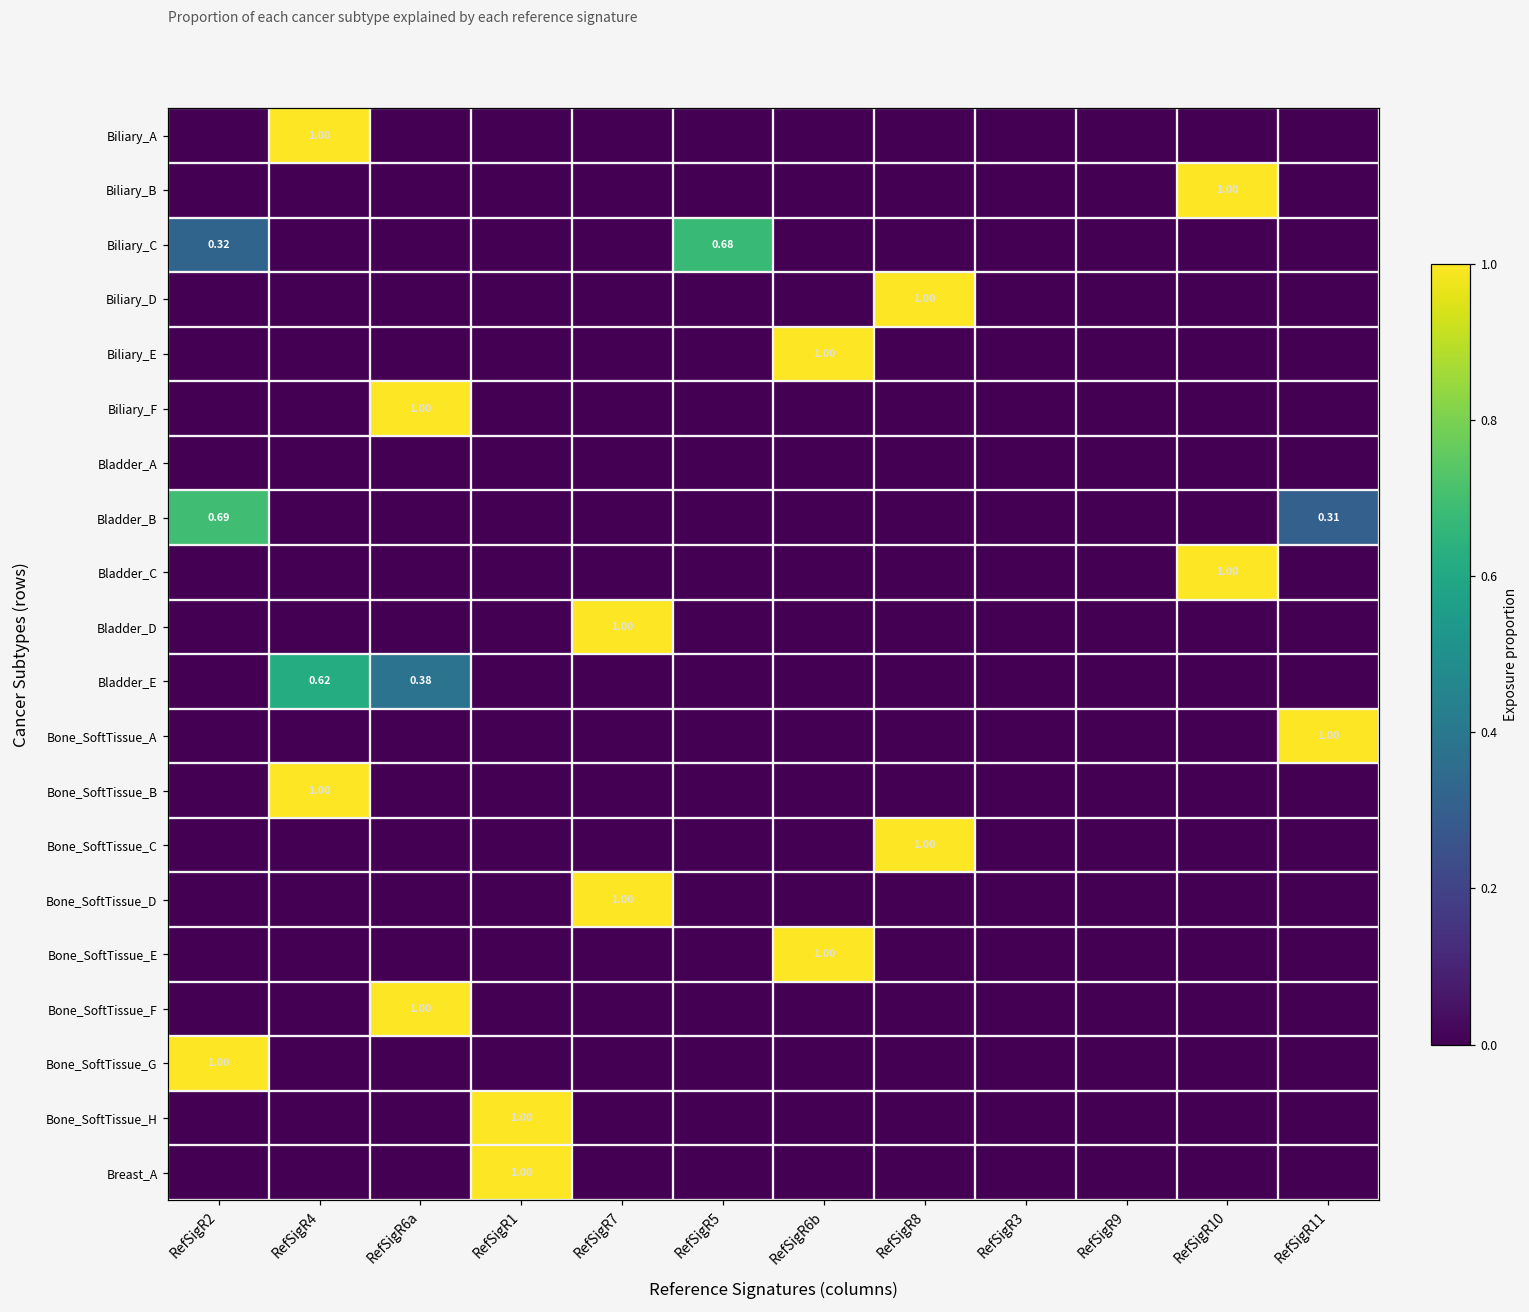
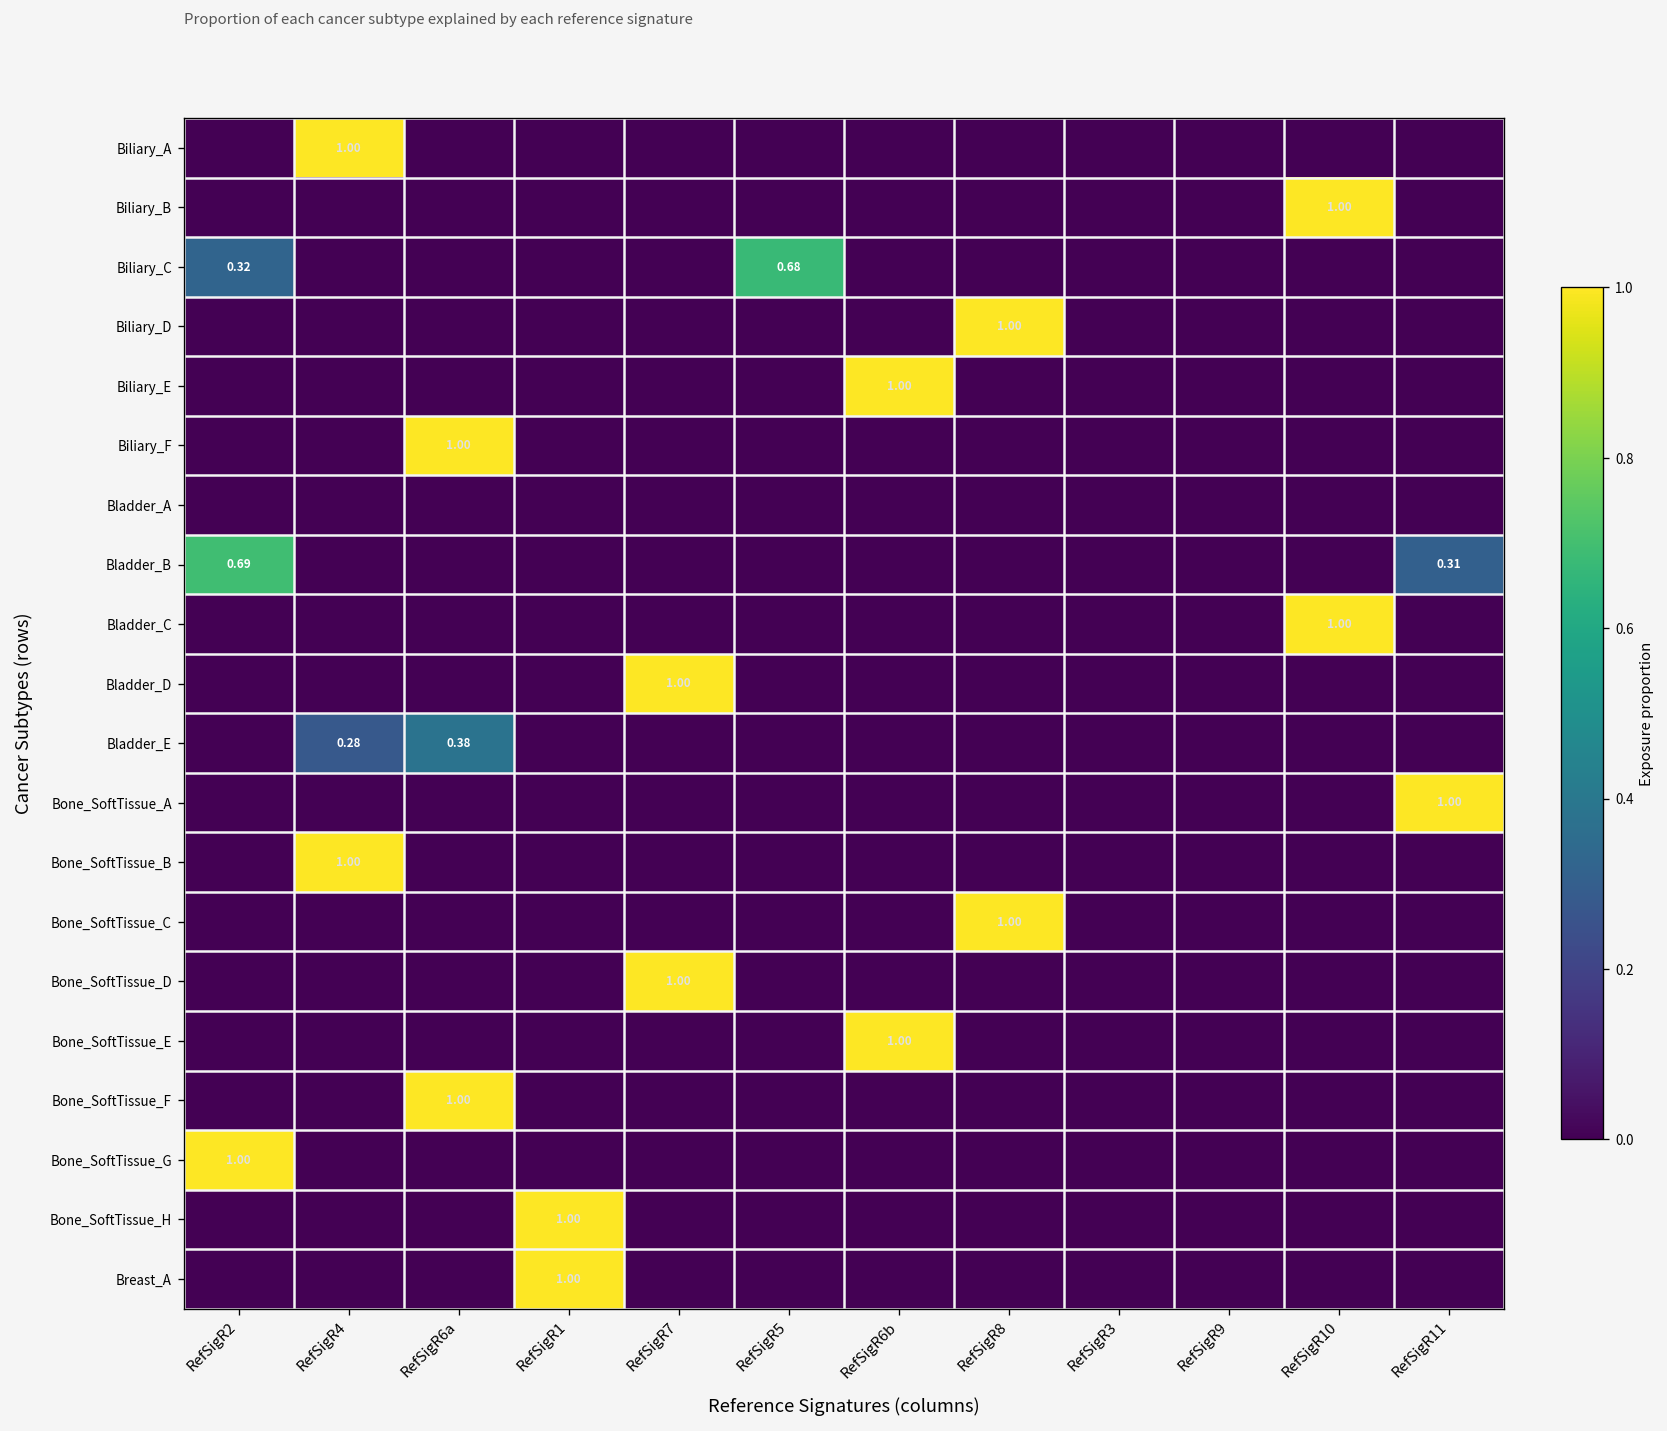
Bladder_E, RefSigR4: 0.62 -> 0.28
